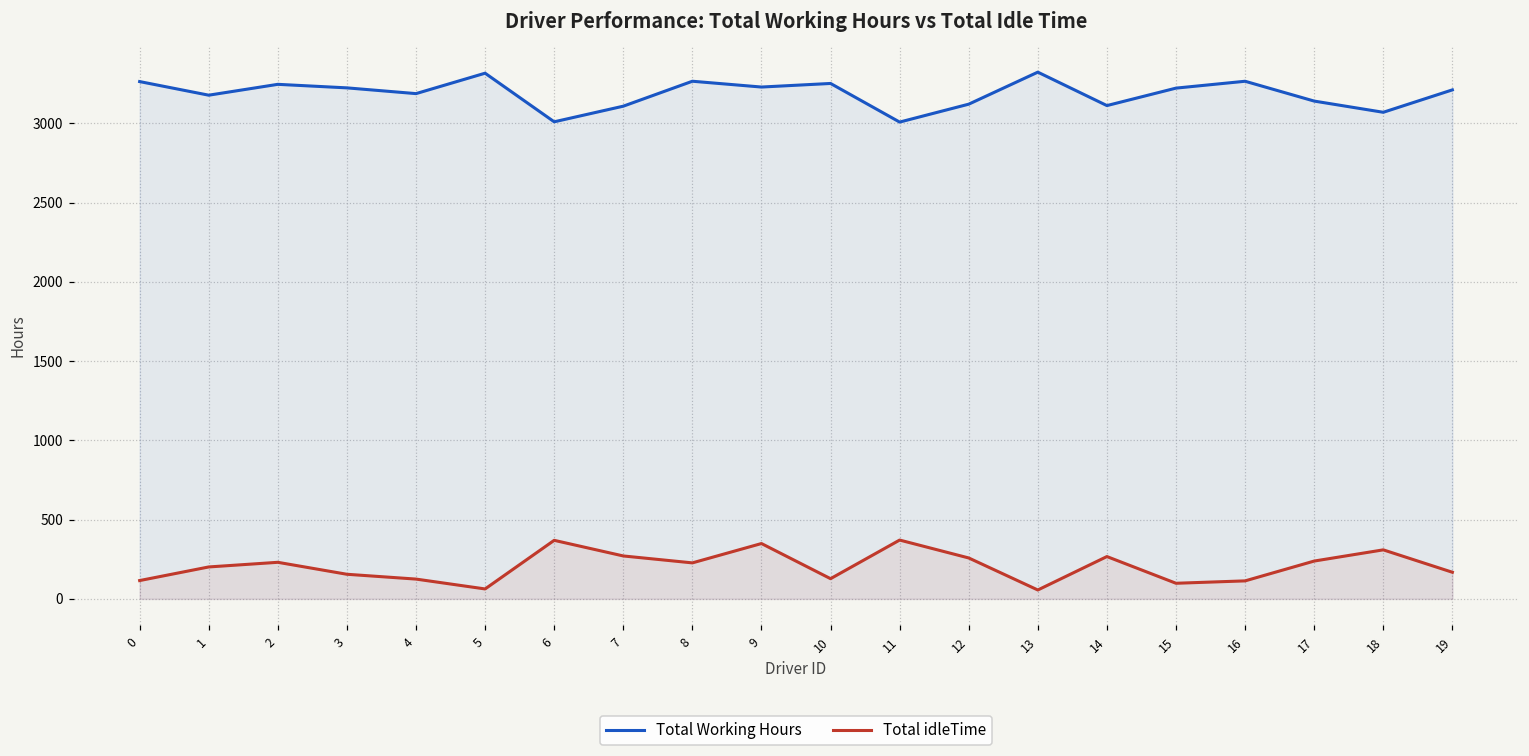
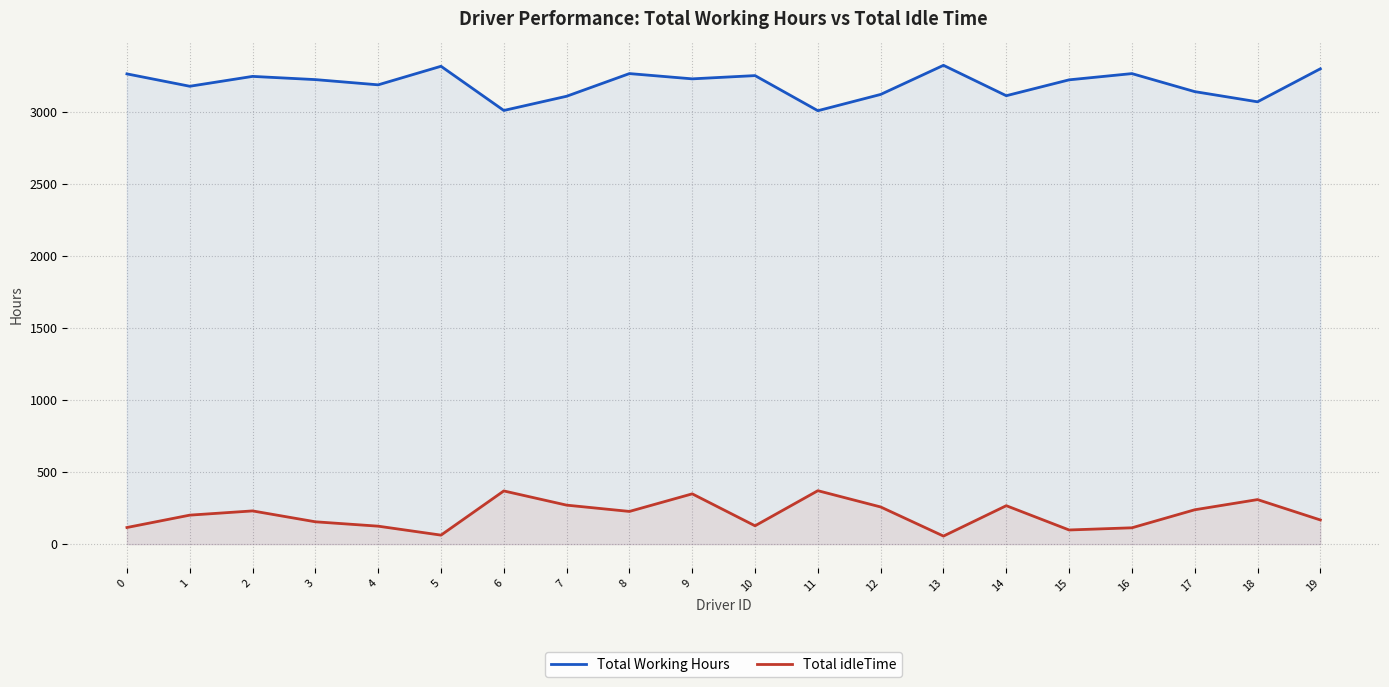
Total Working Hours, 19: 3210 -> 3300
